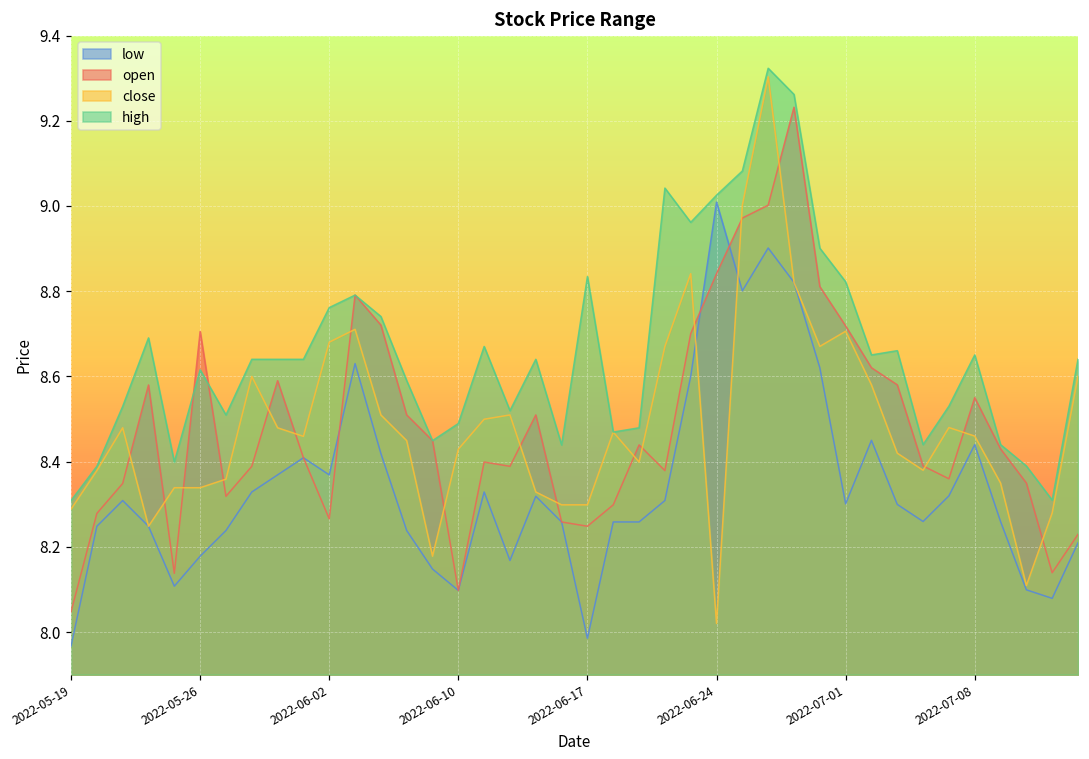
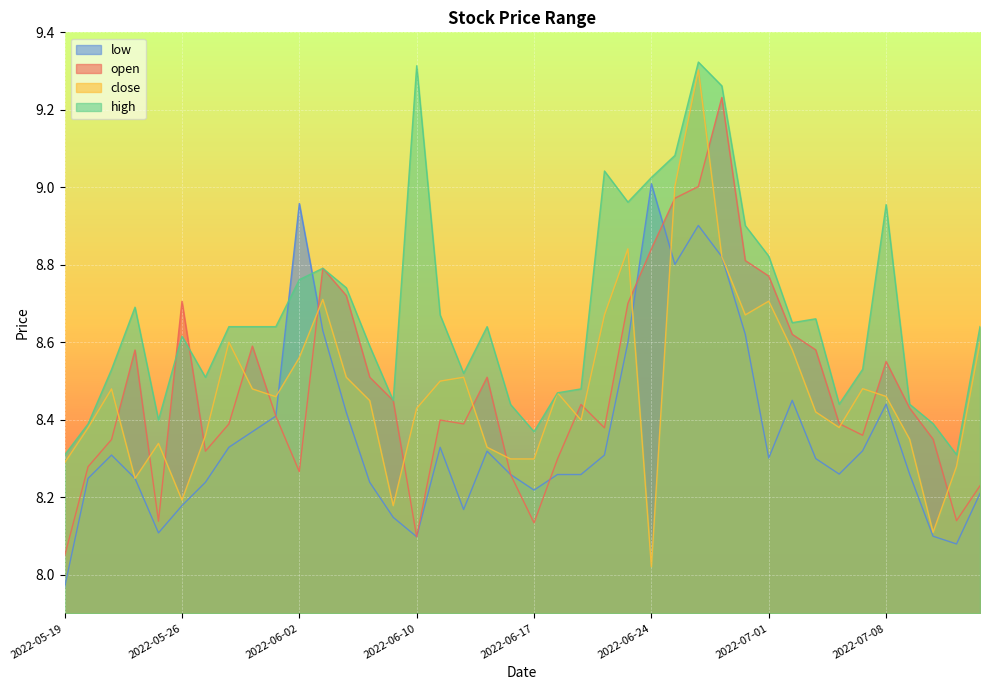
close, 2022-05-26: 8.34 -> 8.19
low, 2022-06-02: 8.37 -> 8.96
close, 2022-06-02: 8.68 -> 8.56
high, 2022-06-10: 8.49 -> 9.31
low, 2022-06-17: 7.99 -> 8.22
open, 2022-06-17: 8.25 -> 8.13
high, 2022-06-17: 8.83 -> 8.37
open, 2022-07-01: 8.72 -> 8.77
high, 2022-07-08: 8.65 -> 8.96
